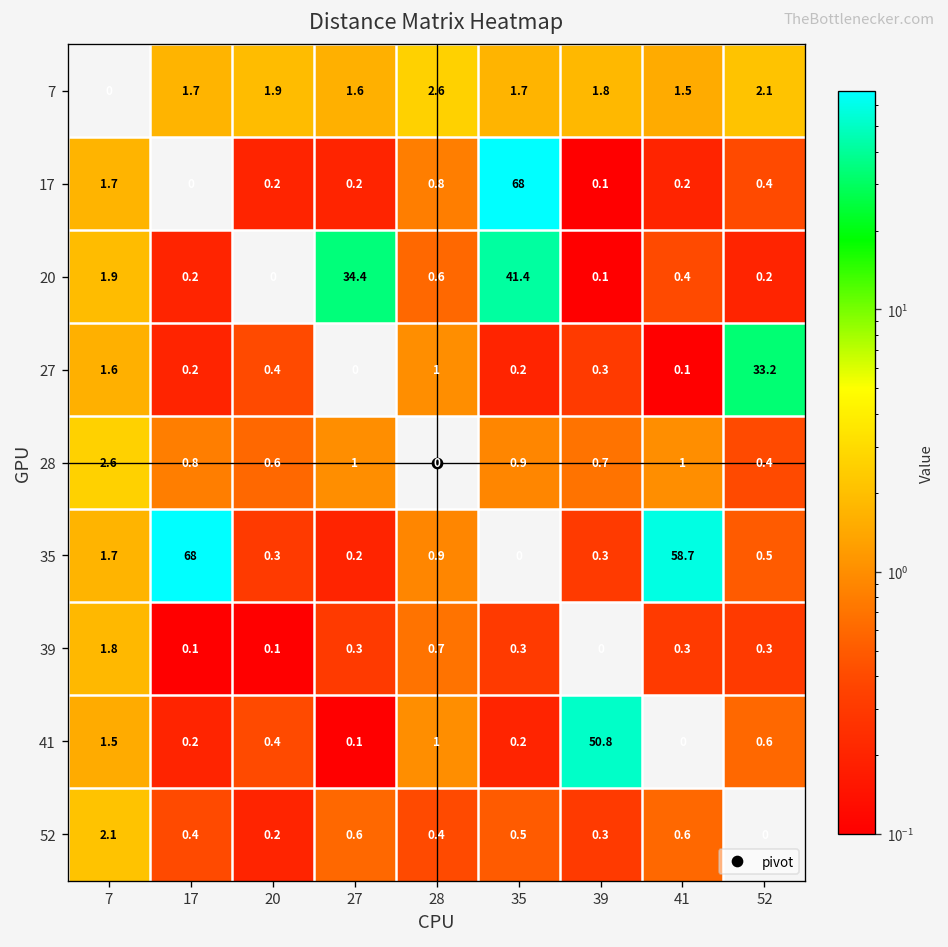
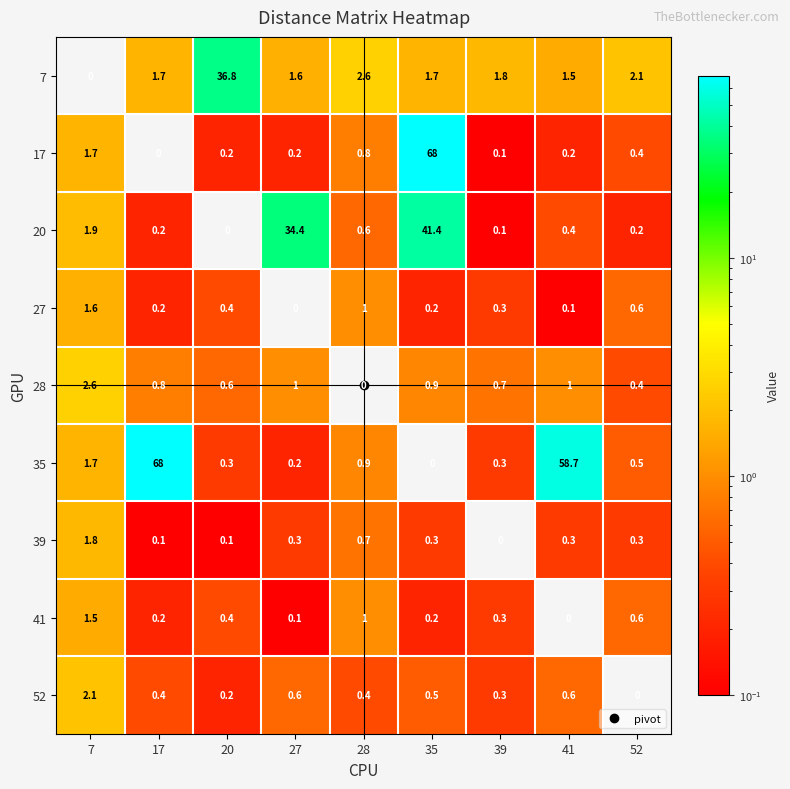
7, 20: 1.9 -> 36.8
27, 52: 33.2 -> 0.6
41, 39: 50.8 -> 0.3
